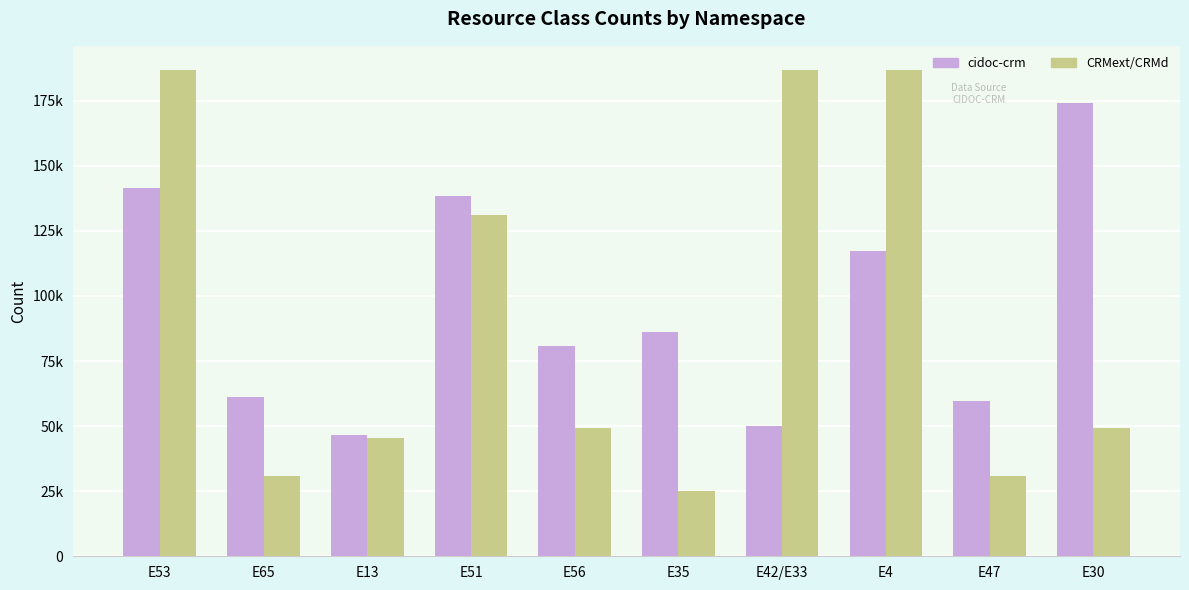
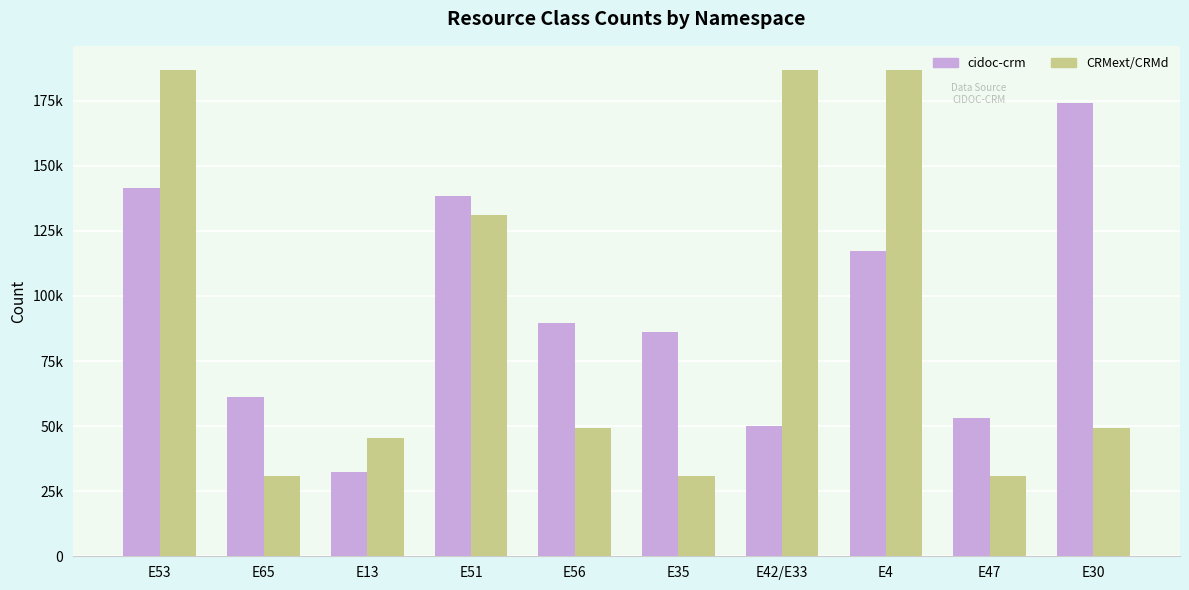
cidoc-crm, E13: 46000 -> 33000
cidoc-crm, E56: 81000 -> 90000
CRMext/CRMd, E35: 25000 -> 31000
cidoc-crm, E47: 60000 -> 53000
